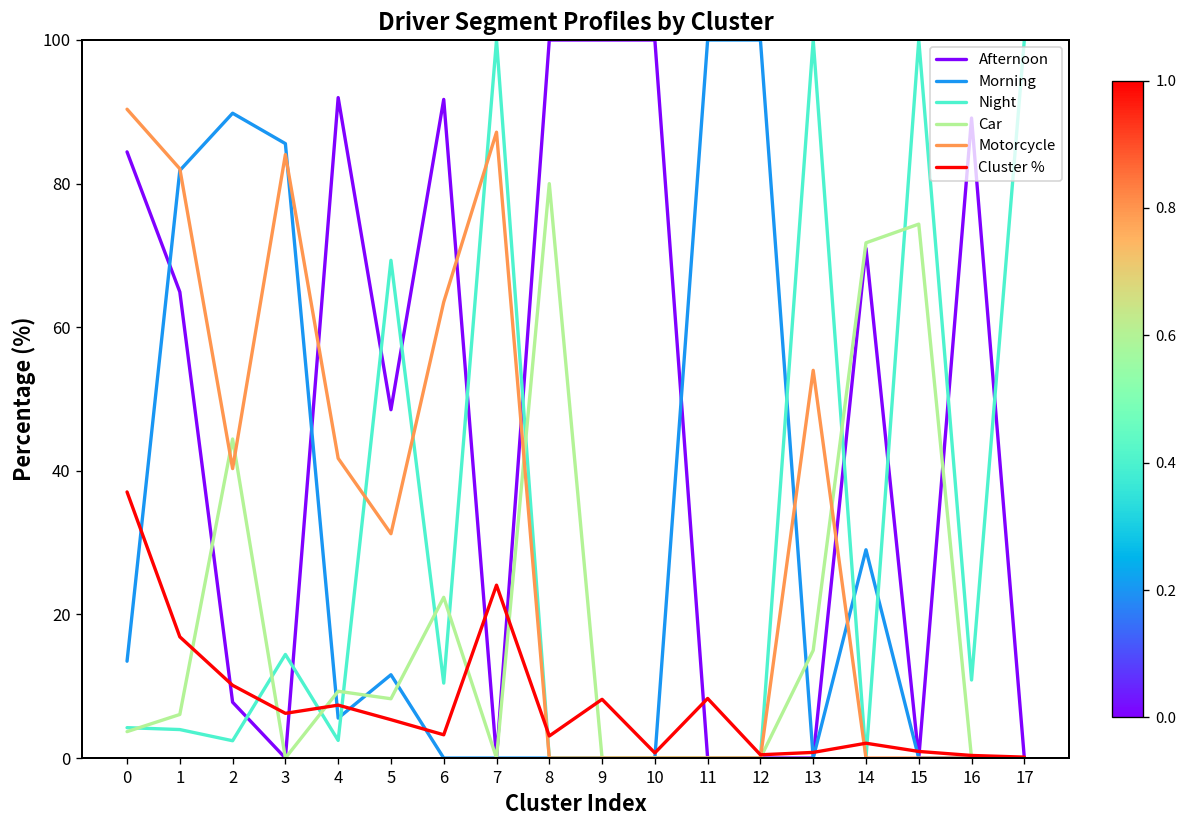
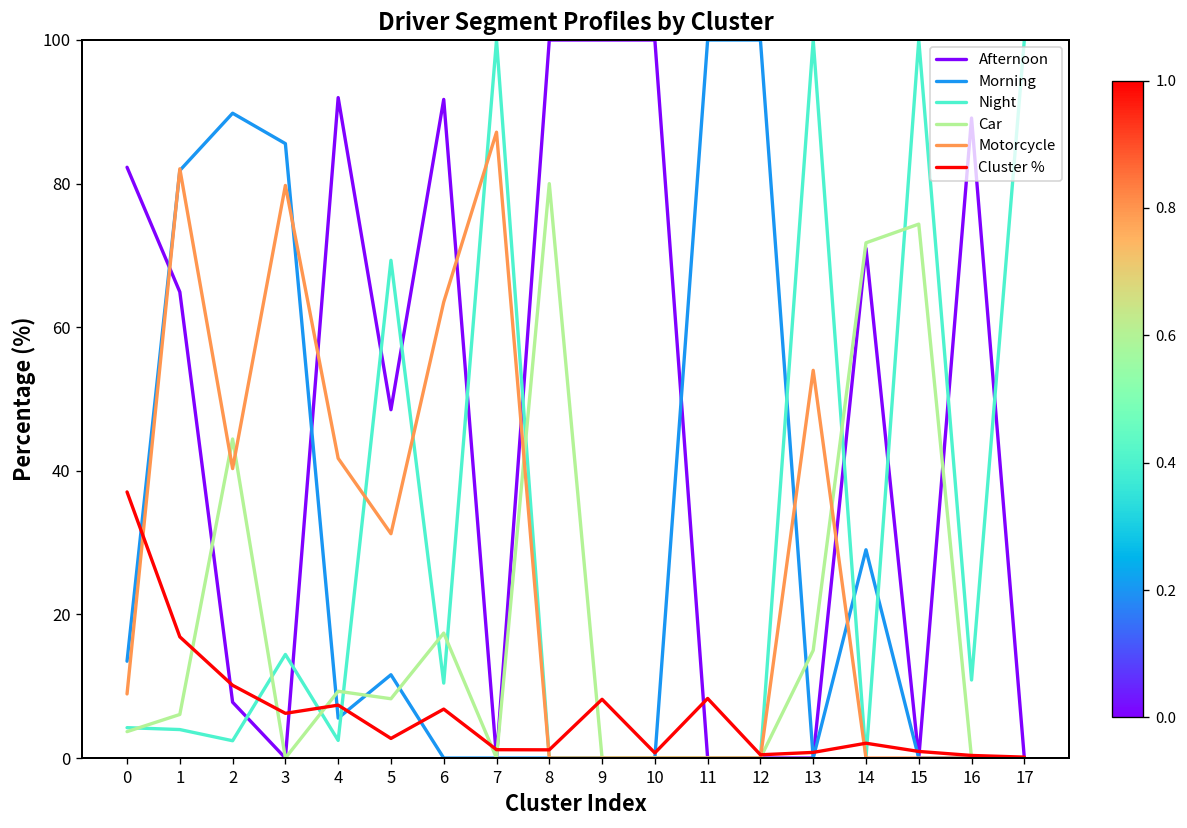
Afternoon, 0: 84 -> 82
Motorcycle, 0: 90 -> 9
Motorcycle, 3: 84 -> 80
Cluster %, 5: 5 -> 3
Car, 6: 22 -> 17
Cluster %, 6: 3 -> 7
Cluster %, 7: 24 -> 1
Cluster %, 8: 3 -> 1
